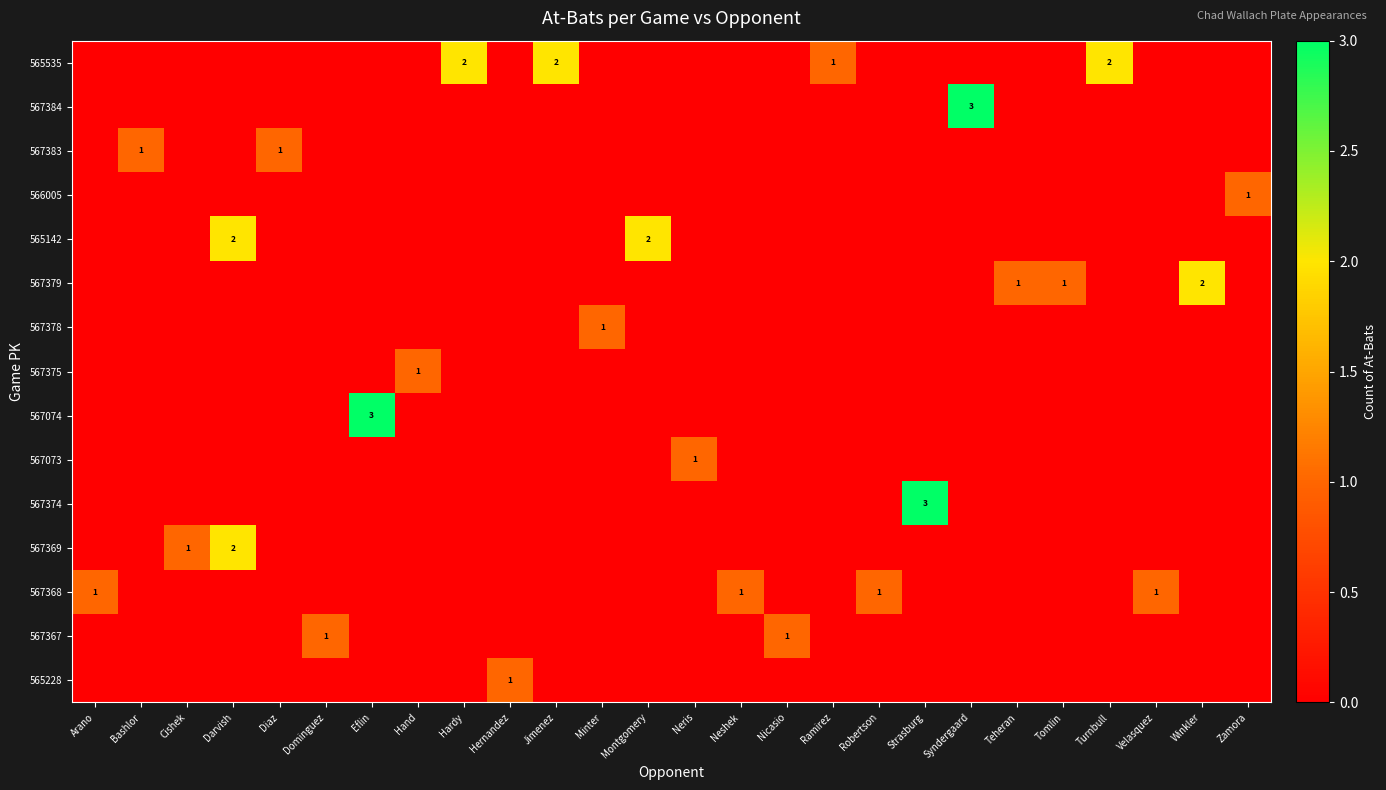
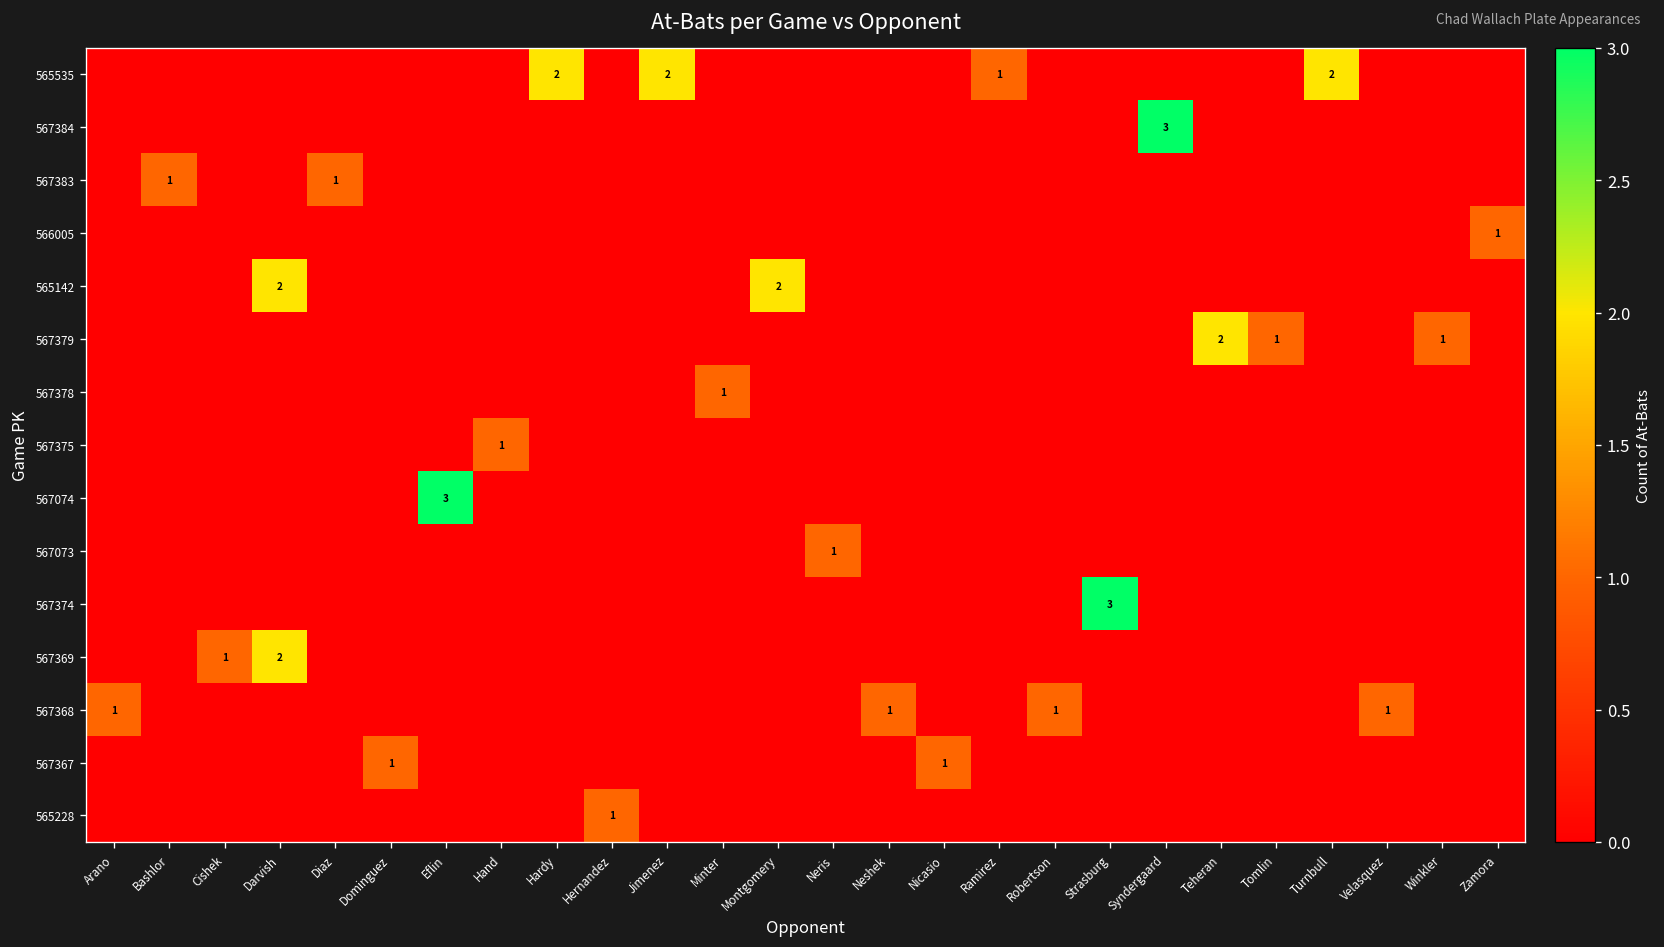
567379, Teheran: 1 -> 2
567379, Winkler: 2 -> 1
